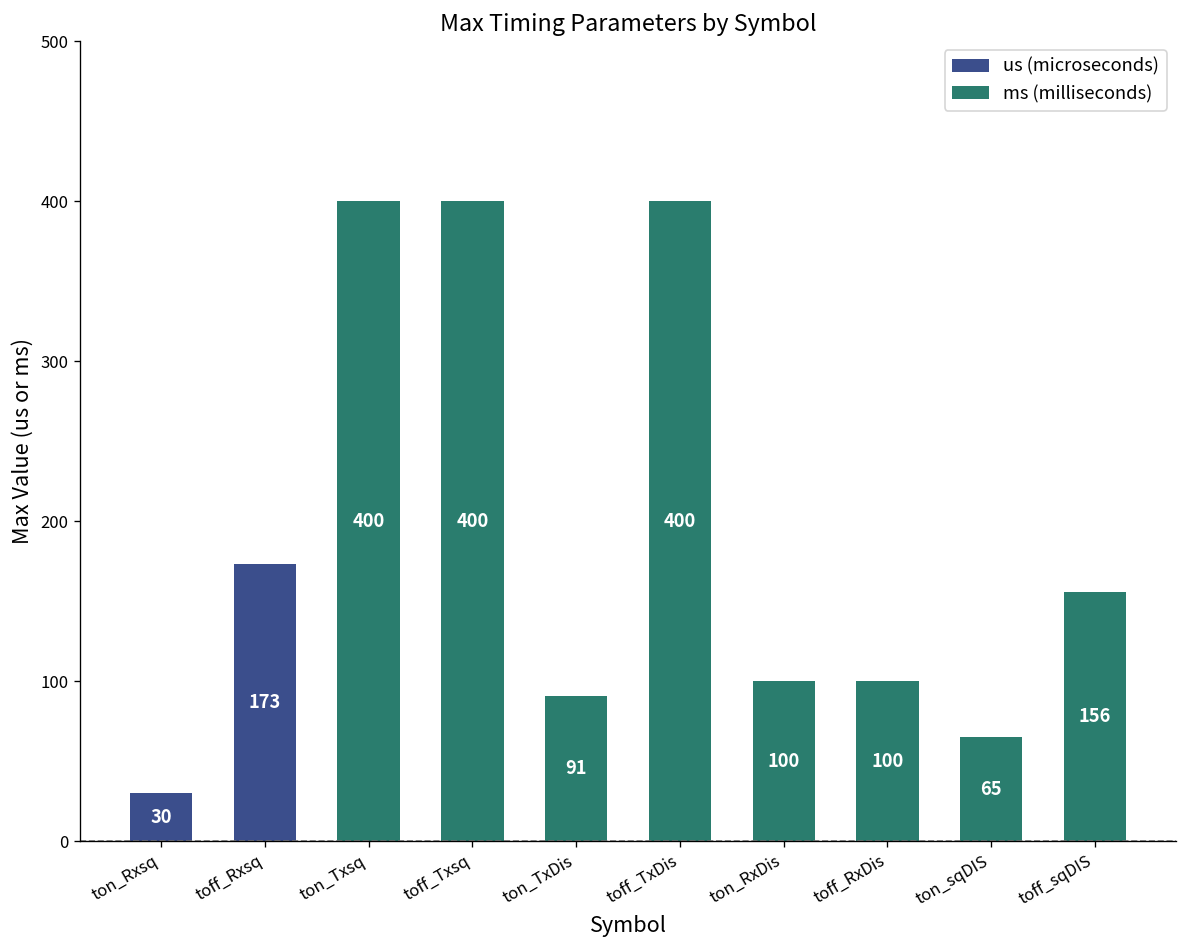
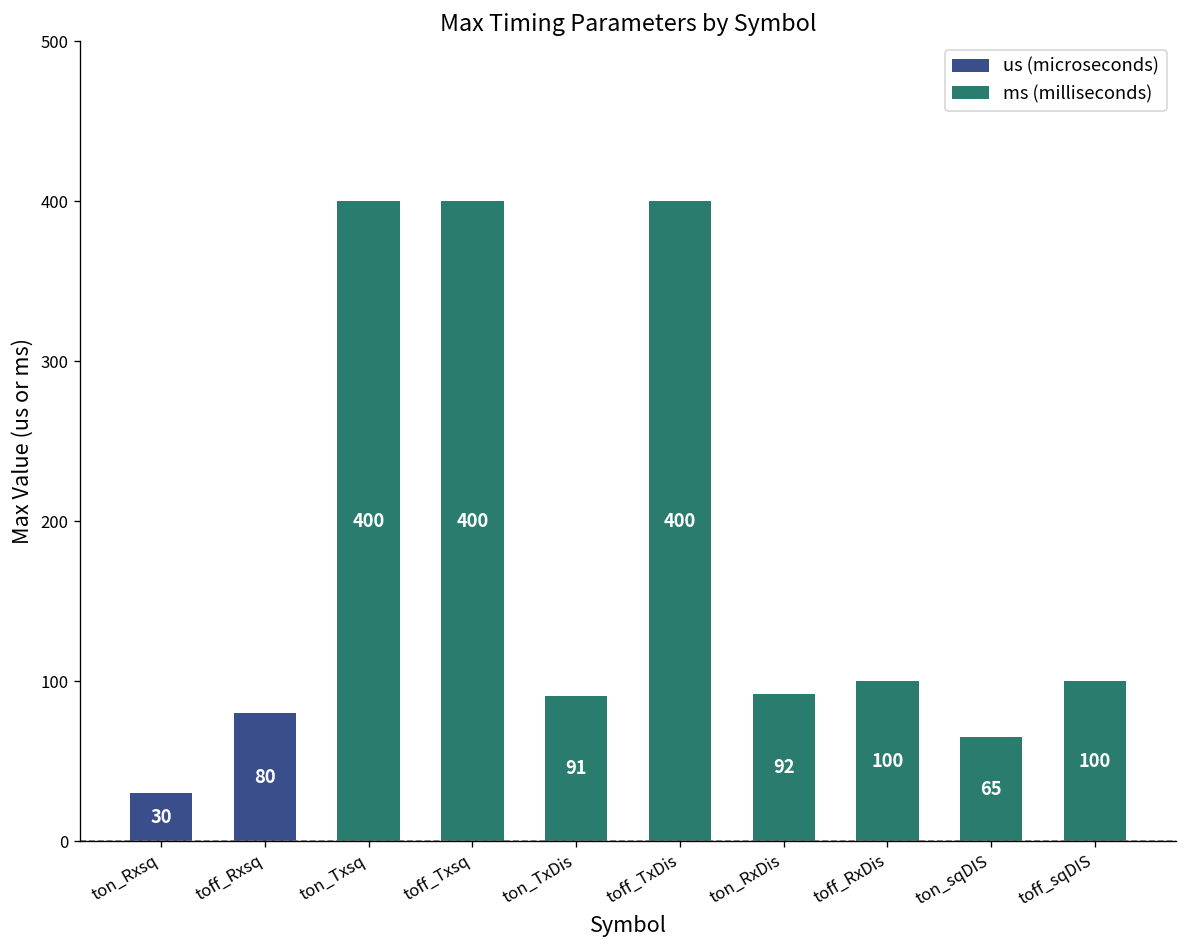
toff_Rxsq: 173 -> 80
ton_RxDis: 100 -> 92
toff_sqDIS: 156 -> 100
